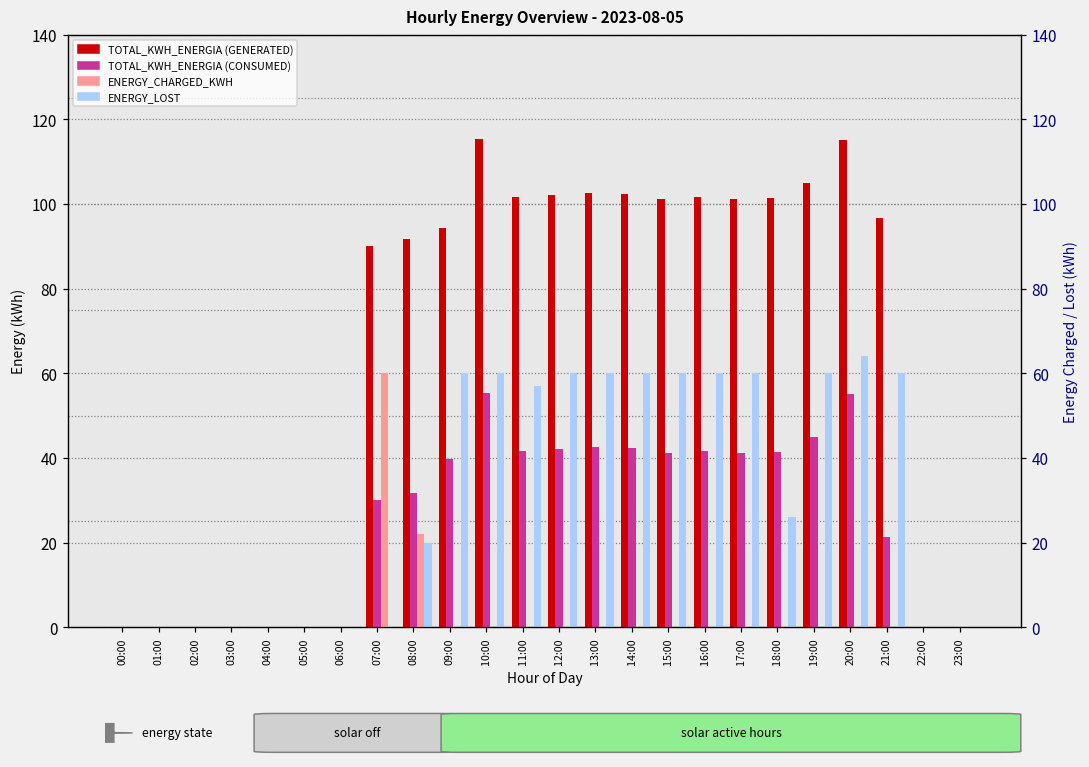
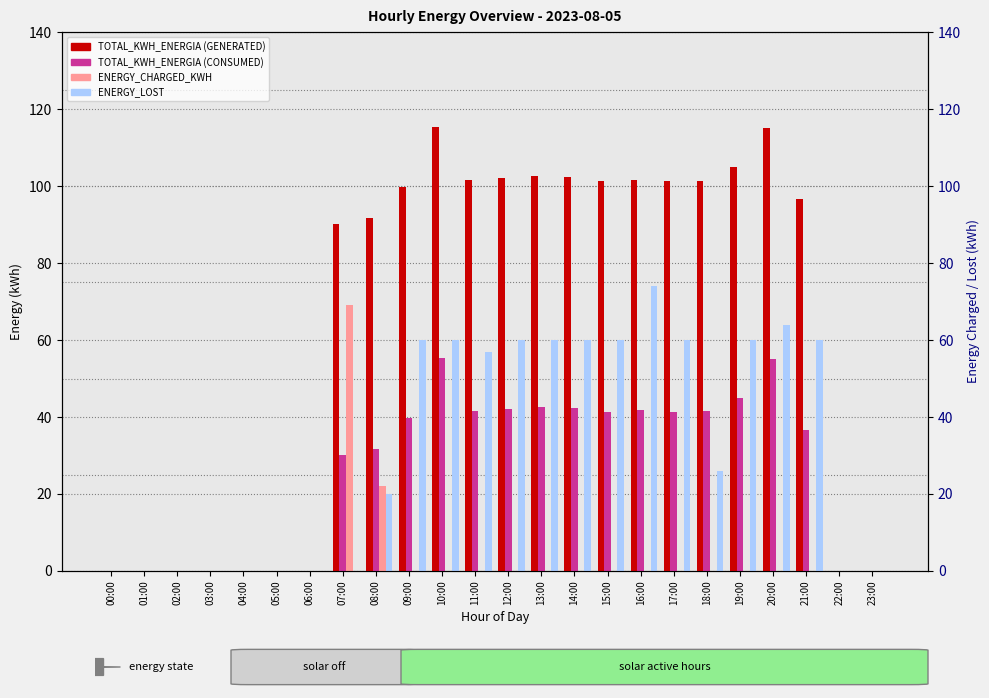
ENERGY_CHARGED_KWH, 07:00: 60 -> 69
TOTAL_KWH_ENERGIA (GENERATED), 09:00: 94 -> 100
ENERGY_LOST, 16:00: 60 -> 74
TOTAL_KWH_ENERGIA (CONSUMED), 21:00: 21 -> 37
